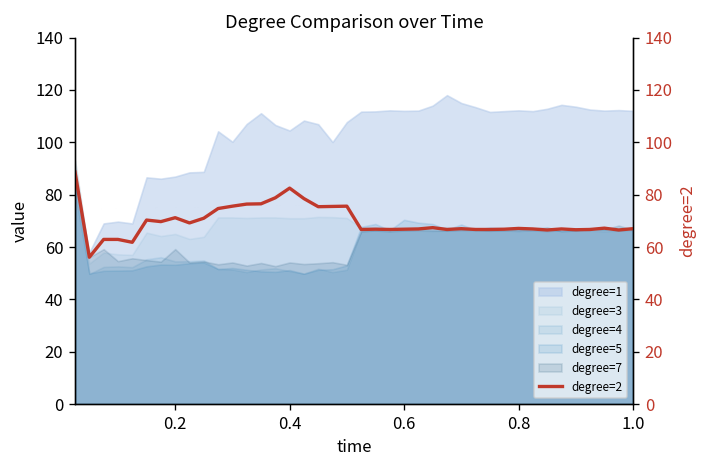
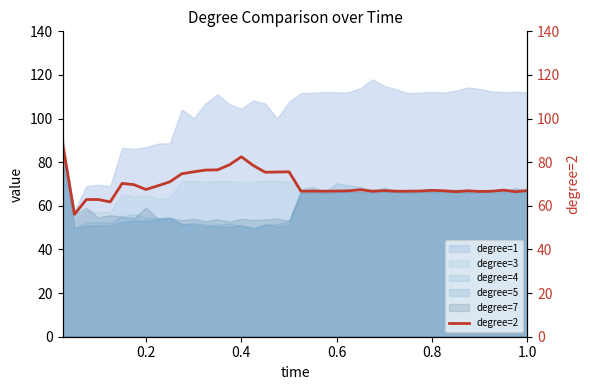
degree=2, 0.2: 71 -> 68
